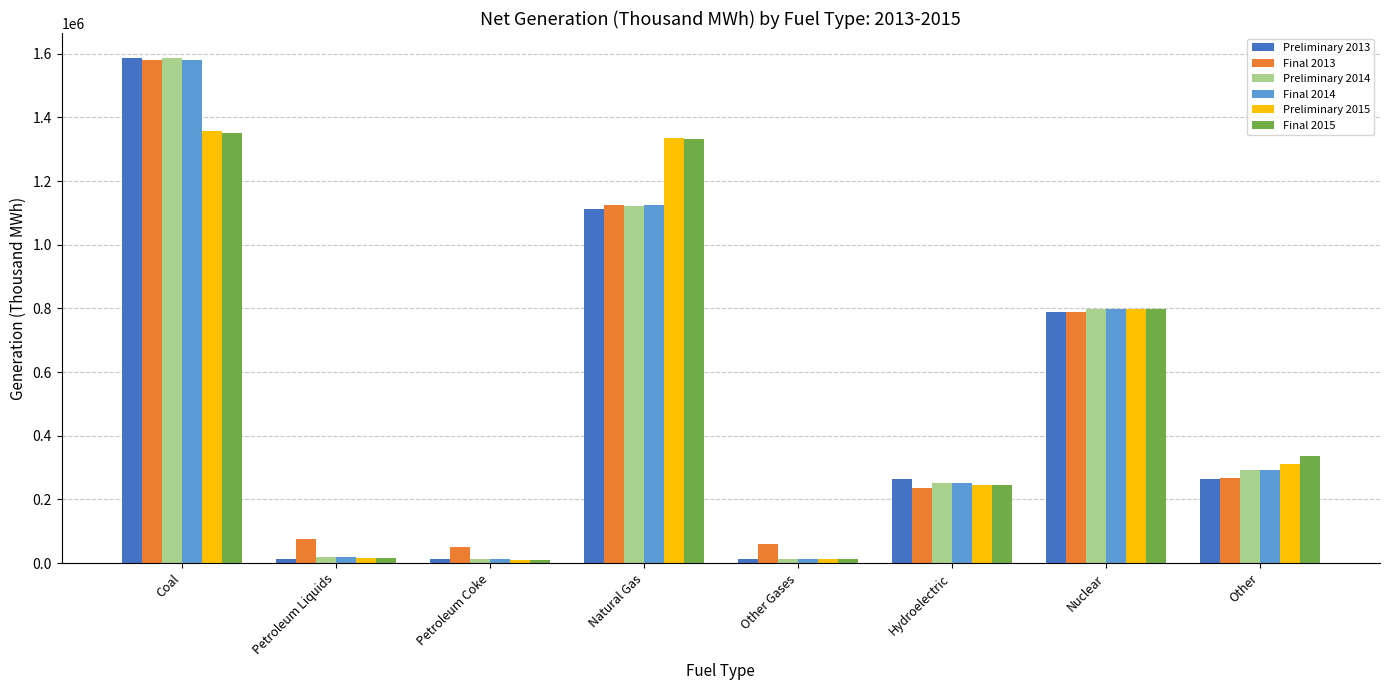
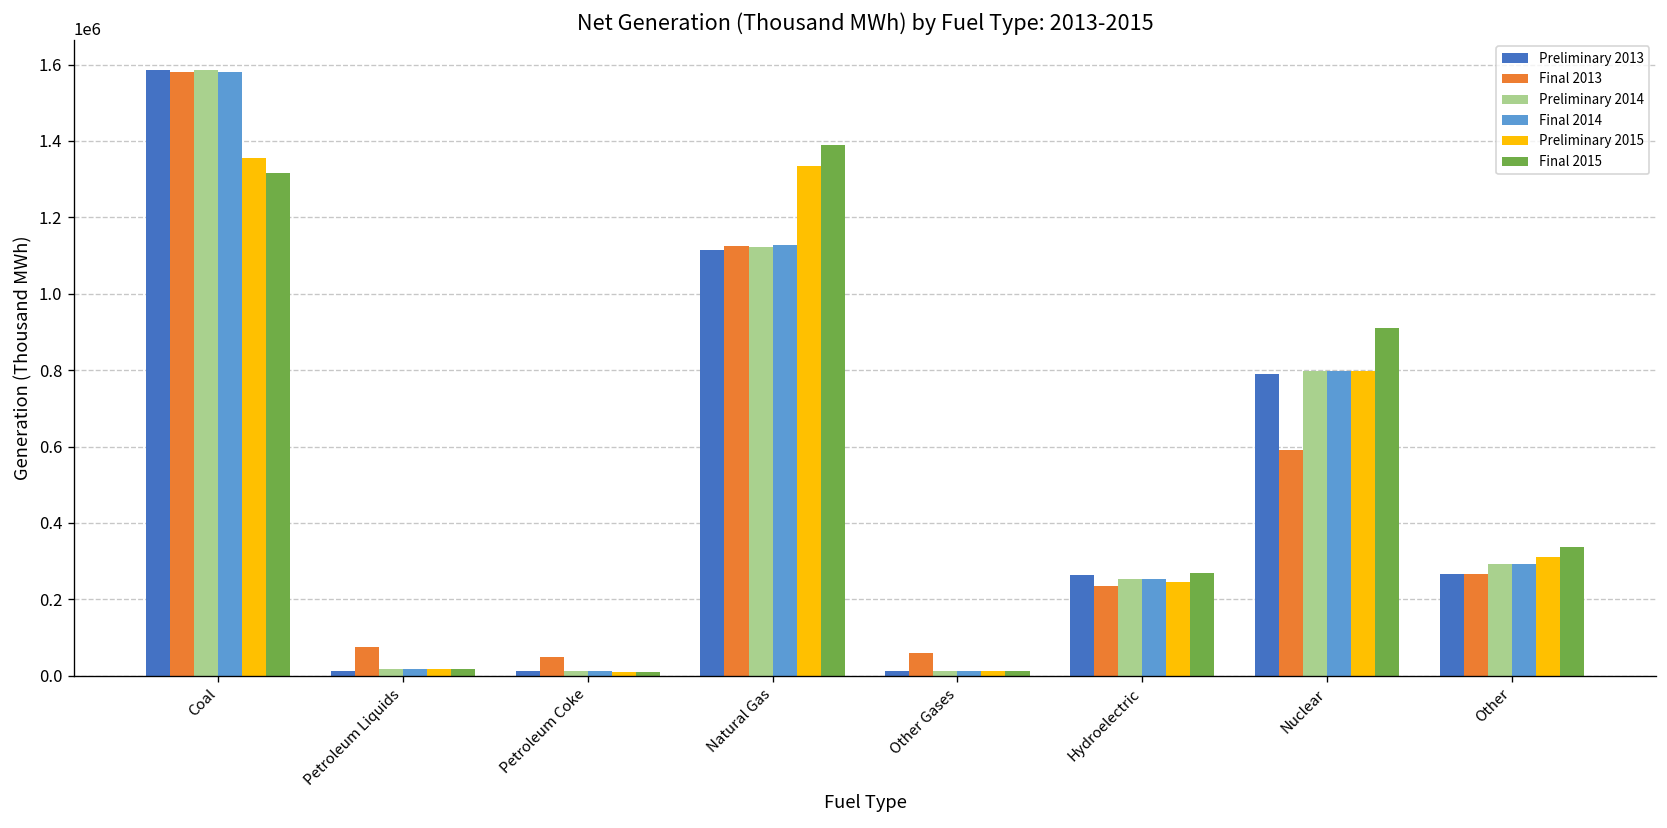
Final 2015, Coal: 1350000 -> 1320000
Final 2015, Natural Gas: 1330000 -> 1390000
Final 2015, Hydroelectric: 240000 -> 270000
Final 2013, Nuclear: 790000 -> 590000
Final 2015, Nuclear: 800000 -> 910000
